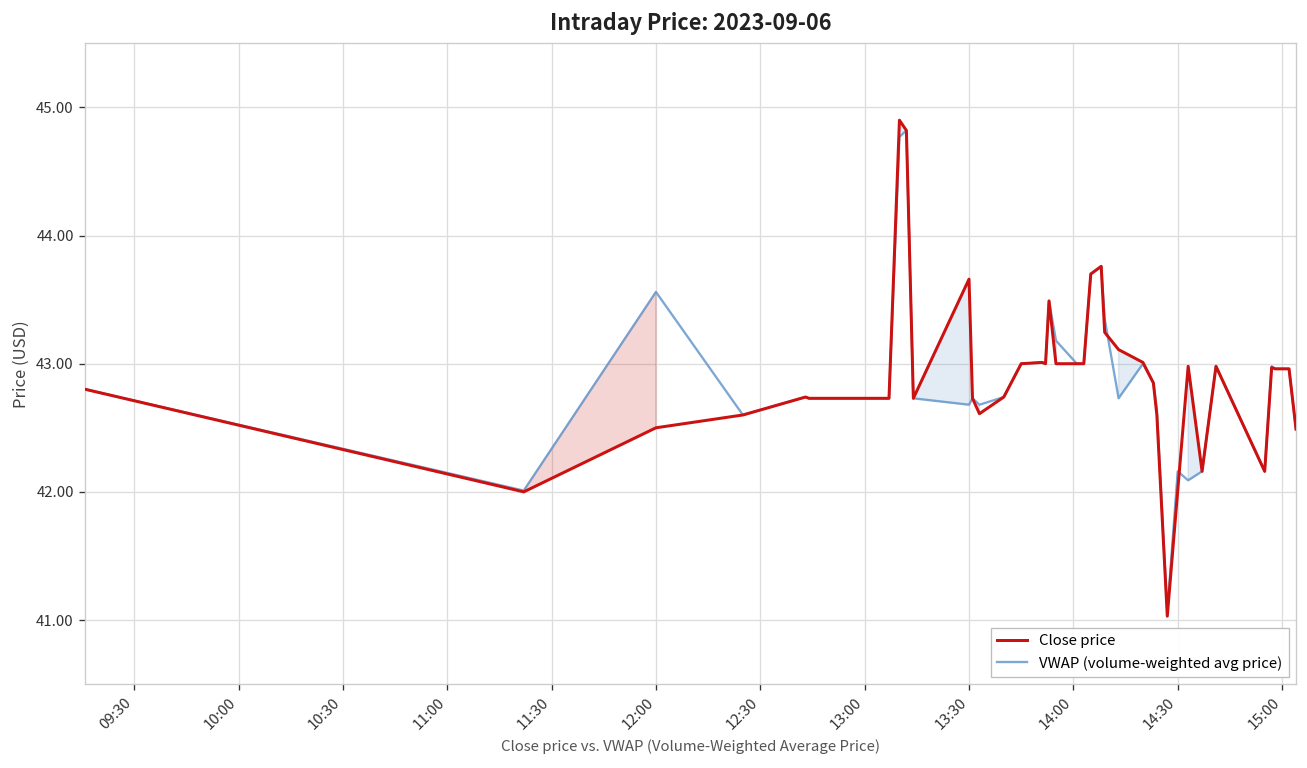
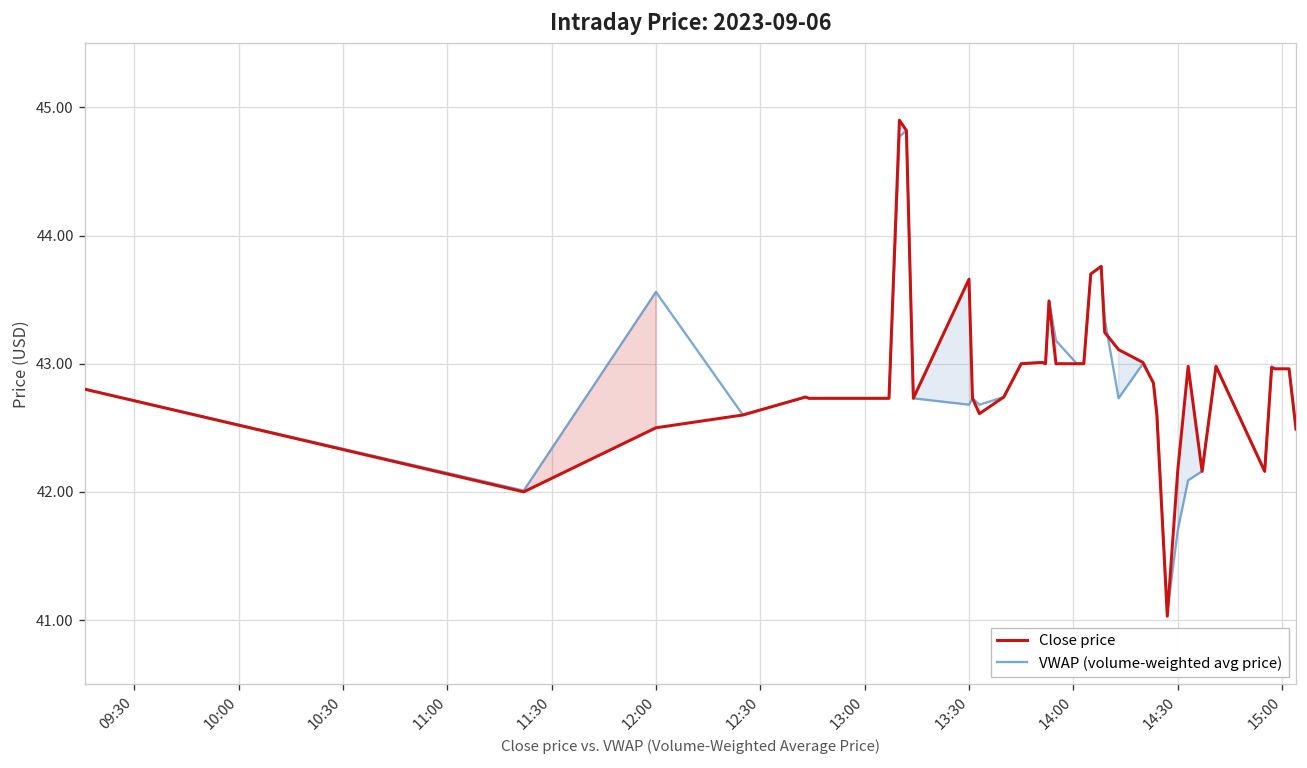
Close price, 14:30: 42.01 -> 42.16
VWAP (volume-weighted avg price), 14:30: 42.16 -> 41.70
